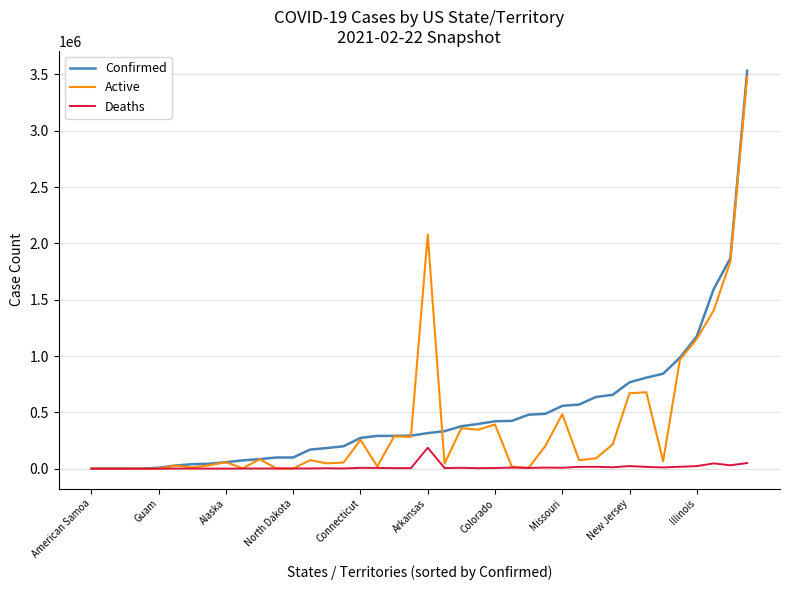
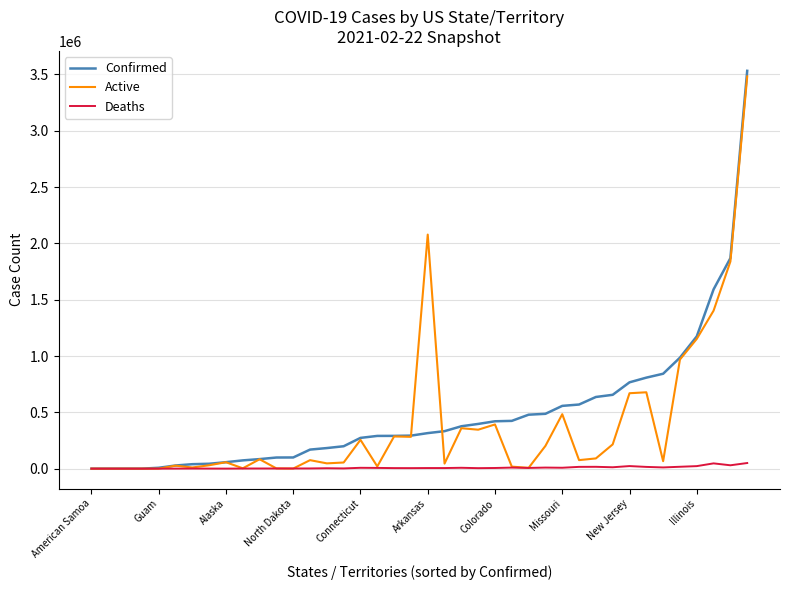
Deaths, Arkansas: 190000 -> 10000
